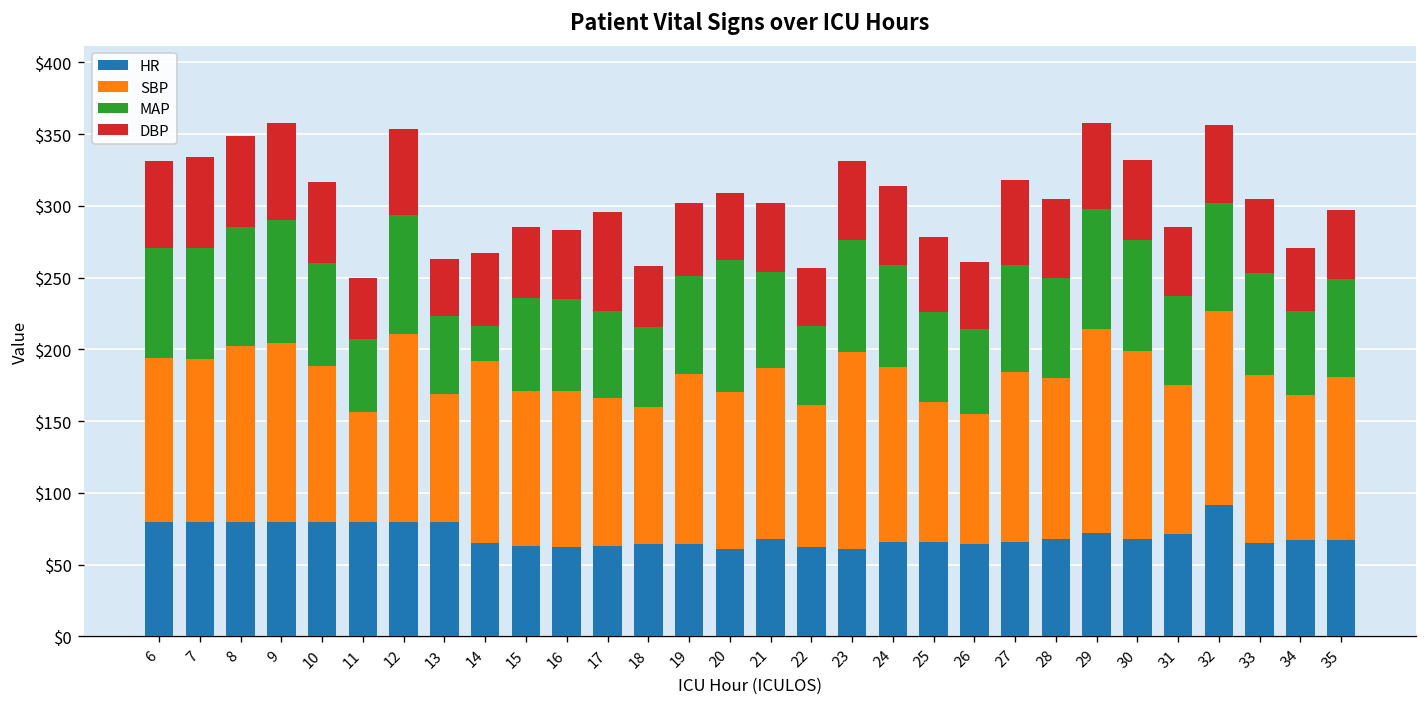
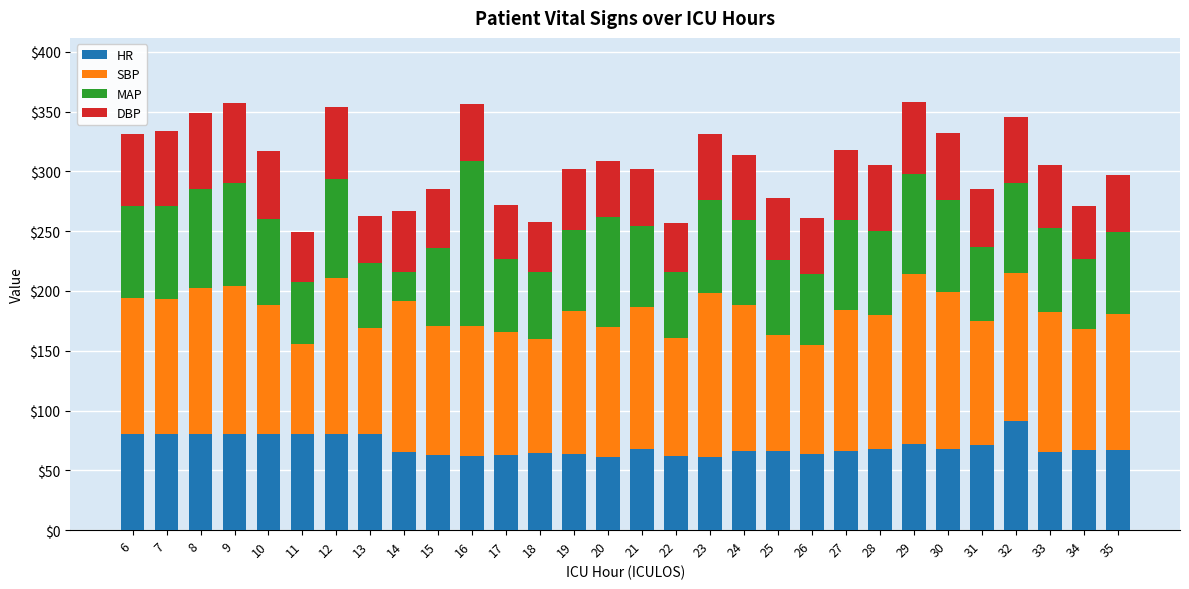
MAP, 16: $64 -> $137
DBP, 17: $69 -> $45
SBP, 32: $135 -> $124
